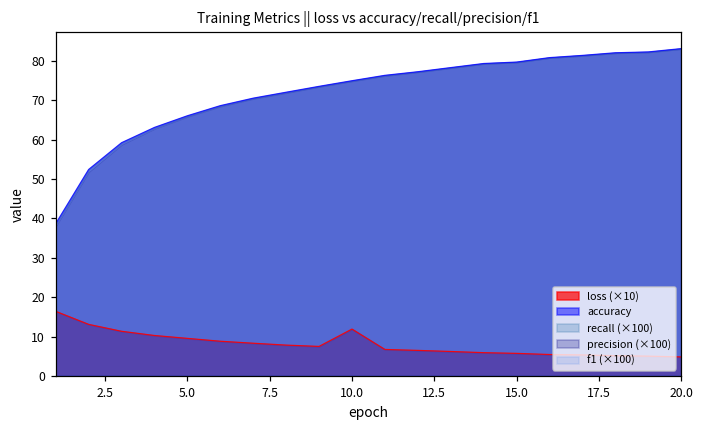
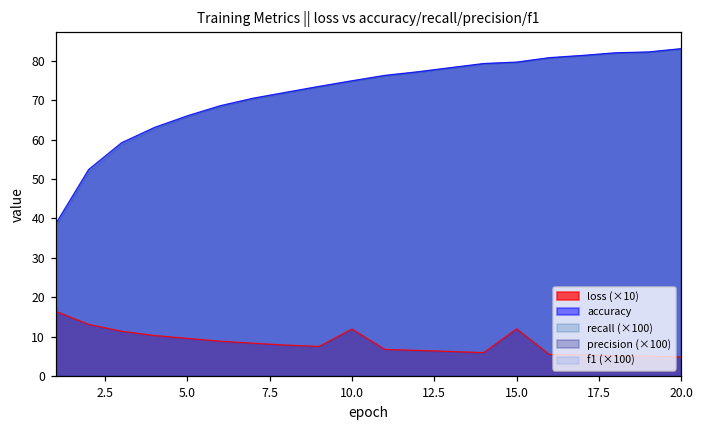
loss (×10), 15.0: 6 -> 12
